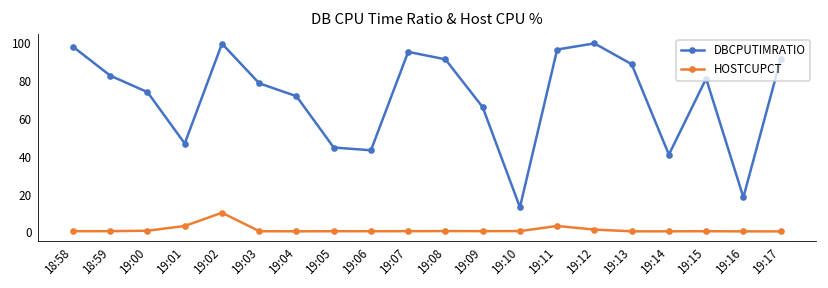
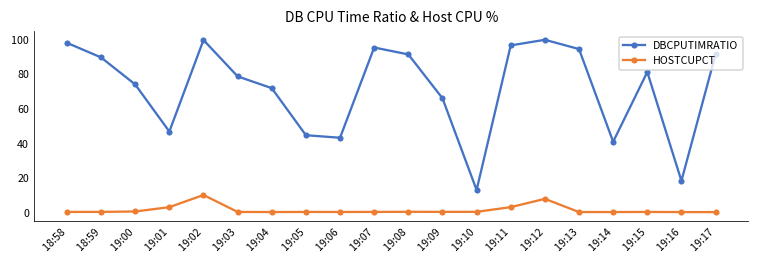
DBCPUTIMRATIO, 18:59: 83 -> 90
HOSTCUPCT, 19:12: 2 -> 8
DBCPUTIMRATIO, 19:13: 89 -> 95
